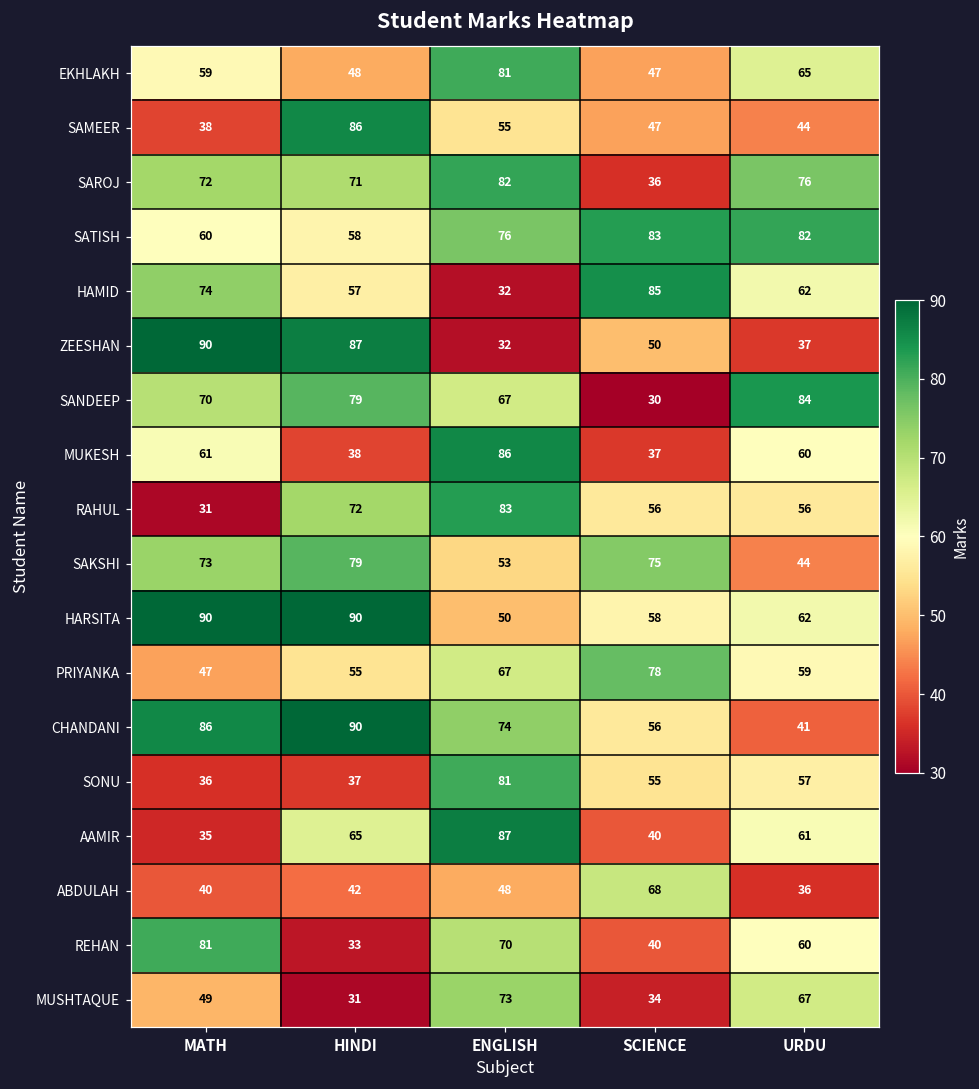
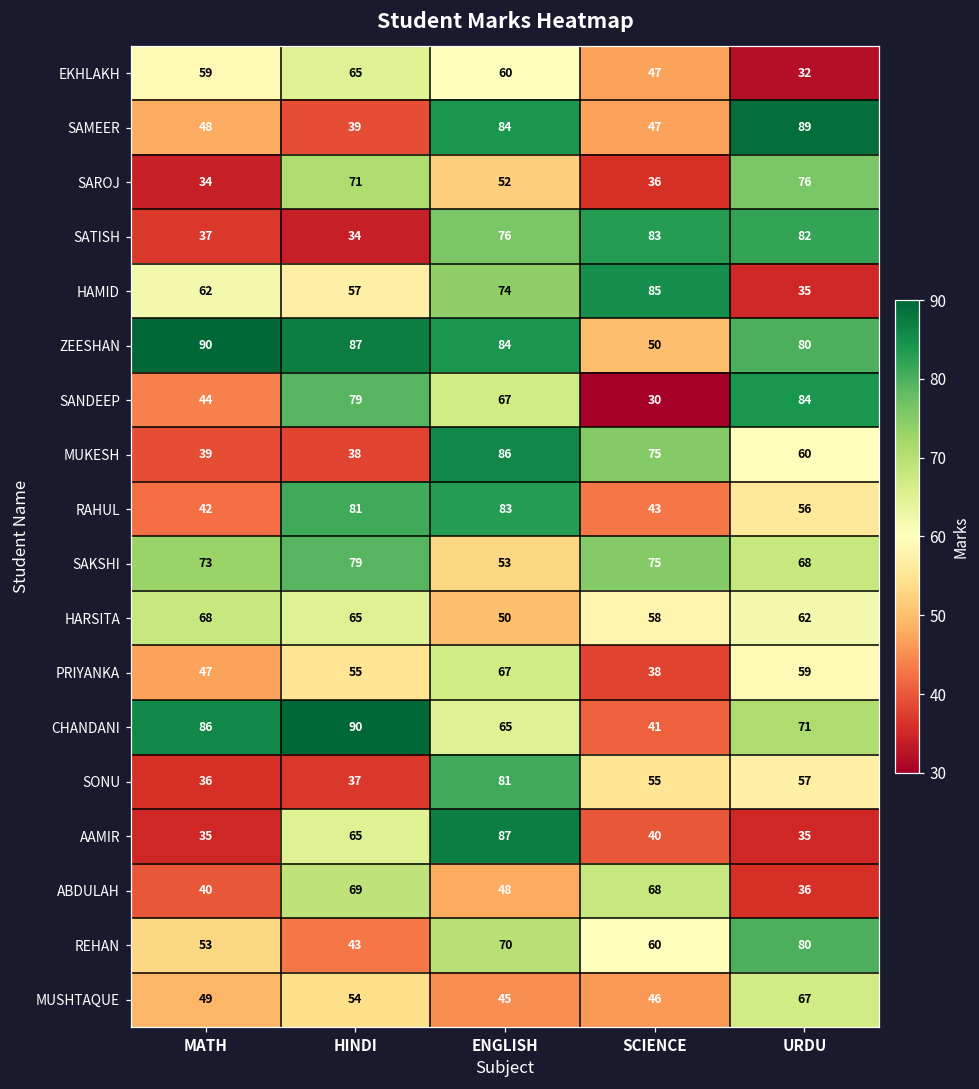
EKHLAKH, HINDI: 48 -> 65
EKHLAKH, ENGLISH: 81 -> 60
EKHLAKH, URDU: 65 -> 32
SAMEER, MATH: 38 -> 48
SAMEER, HINDI: 86 -> 39
SAMEER, ENGLISH: 55 -> 84
SAMEER, URDU: 44 -> 89
SAROJ, MATH: 72 -> 34
SAROJ, ENGLISH: 82 -> 52
SATISH, MATH: 60 -> 37
SATISH, HINDI: 58 -> 34
HAMID, MATH: 74 -> 62
HAMID, ENGLISH: 32 -> 74
HAMID, URDU: 62 -> 35
ZEESHAN, ENGLISH: 32 -> 84
ZEESHAN, URDU: 37 -> 80
SANDEEP, MATH: 70 -> 44
MUKESH, MATH: 61 -> 39
MUKESH, SCIENCE: 37 -> 75
RAHUL, MATH: 31 -> 42
RAHUL, HINDI: 72 -> 81
RAHUL, SCIENCE: 56 -> 43
SAKSHI, URDU: 44 -> 68
HARSITA, MATH: 90 -> 68
HARSITA, HINDI: 90 -> 65
PRIYANKA, SCIENCE: 78 -> 38
CHANDANI, ENGLISH: 74 -> 65
CHANDANI, SCIENCE: 56 -> 41
CHANDANI, URDU: 41 -> 71
AAMIR, URDU: 61 -> 35
ABDULAH, HINDI: 42 -> 69
REHAN, MATH: 81 -> 53
REHAN, HINDI: 33 -> 43
REHAN, SCIENCE: 40 -> 60
REHAN, URDU: 60 -> 80
MUSHTAQUE, HINDI: 31 -> 54
MUSHTAQUE, ENGLISH: 73 -> 45
MUSHTAQUE, SCIENCE: 34 -> 46
